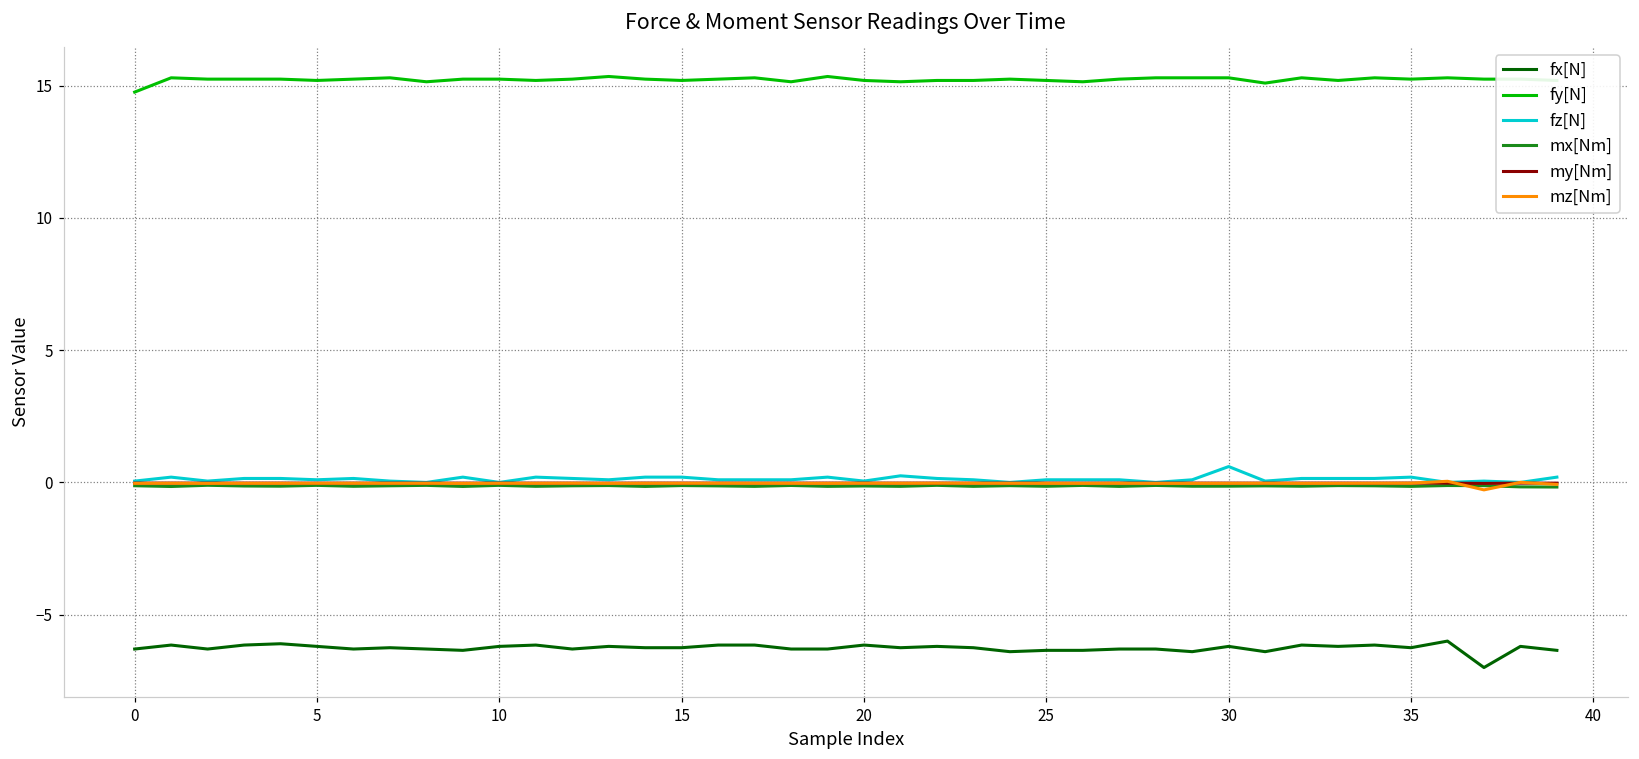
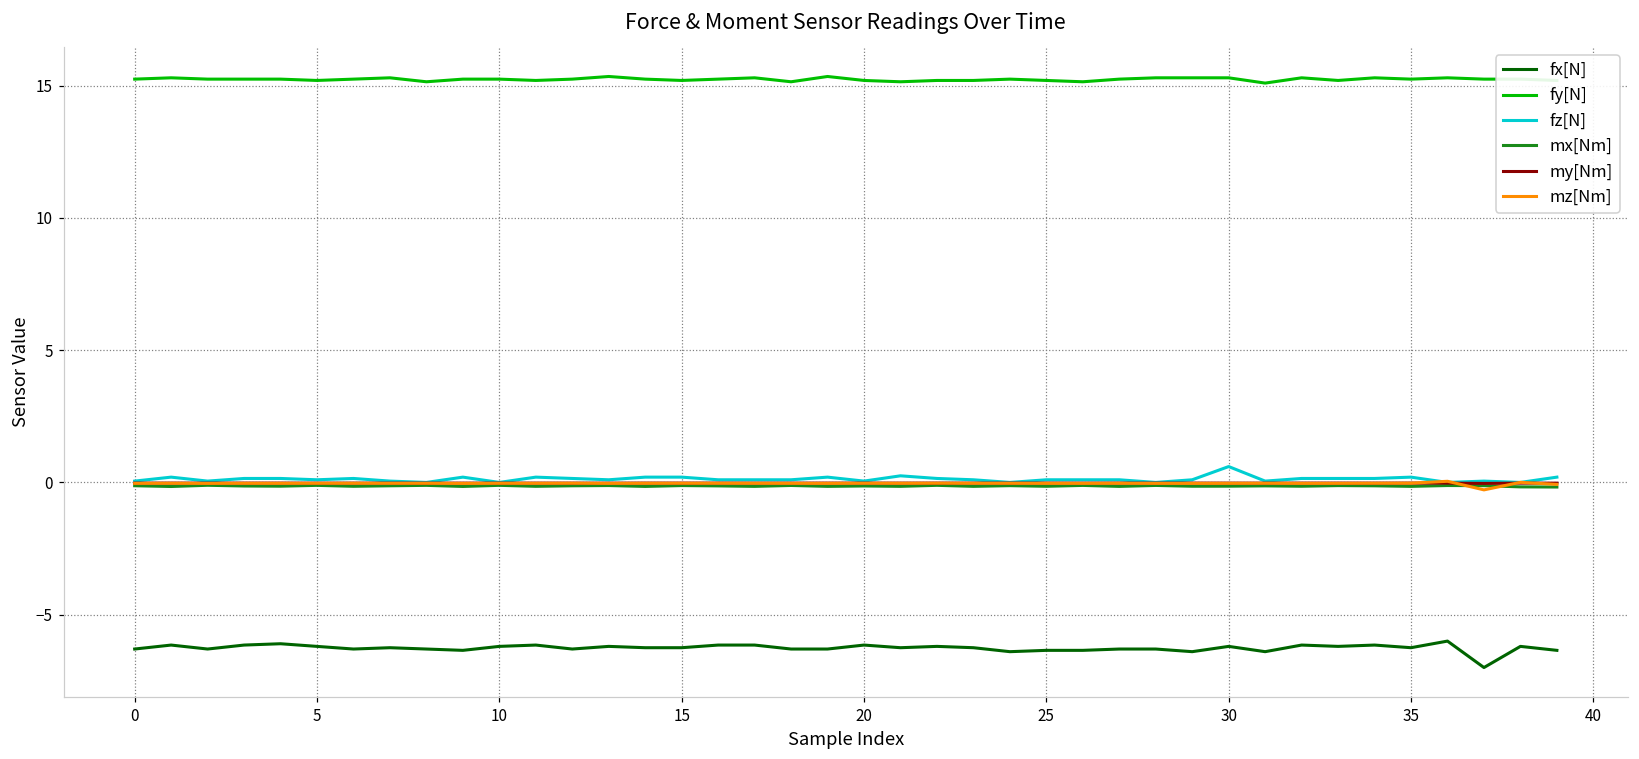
fy[N], 0: 14.8 -> 15.3
